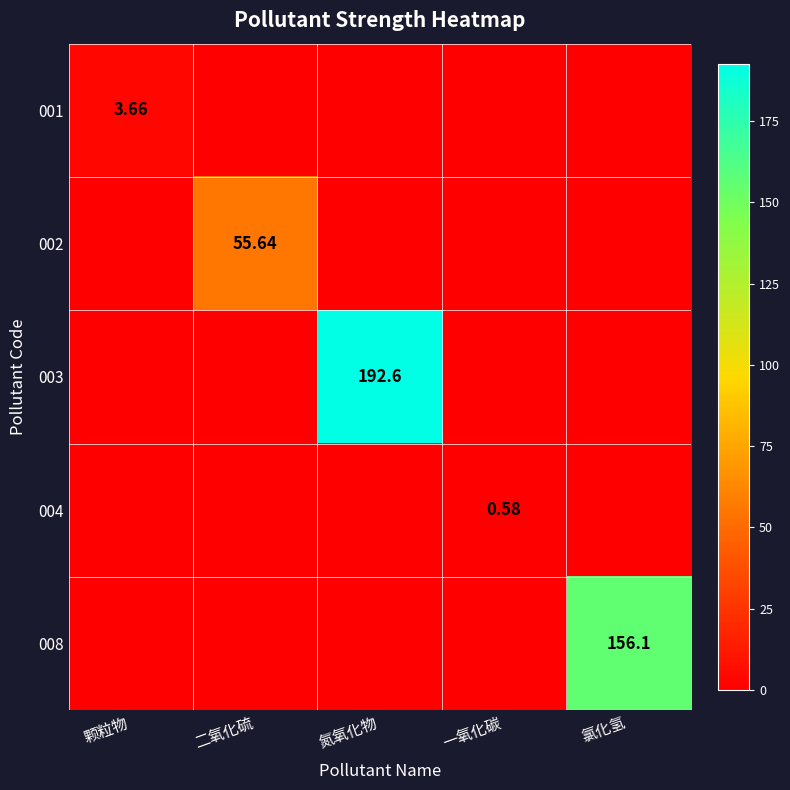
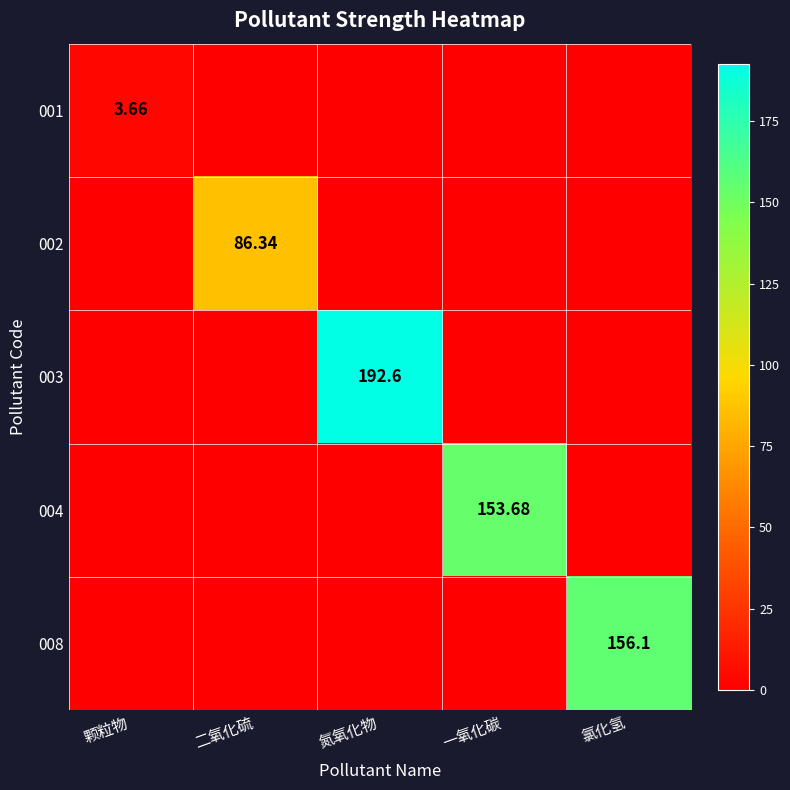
002, 二氧化硫: 55.64 -> 86.34
004, 一氧化碳: 0.58 -> 153.68
